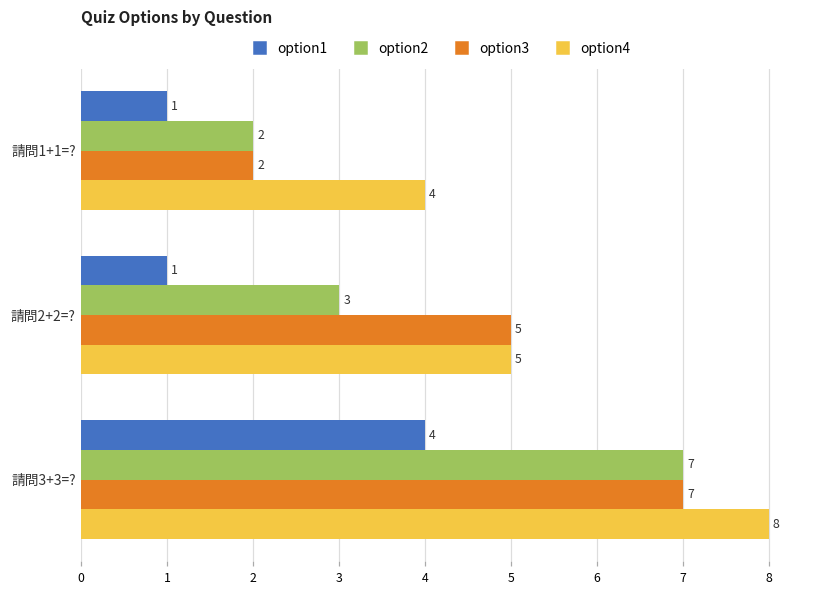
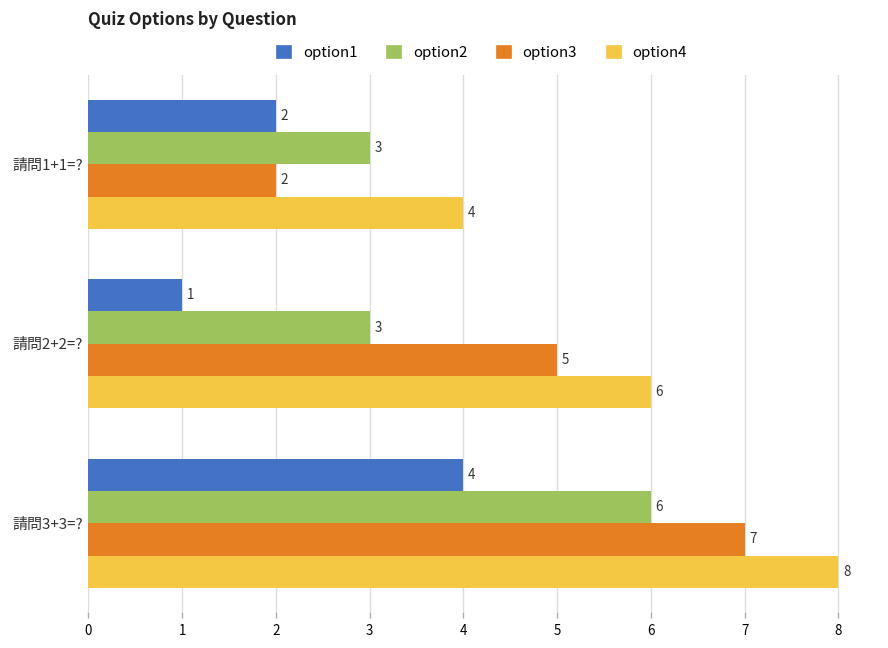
option1, 請問1+1=?: 1 -> 2
option2, 請問1+1=?: 2 -> 3
option4, 請問2+2=?: 5 -> 6
option2, 請問3+3=?: 7 -> 6
